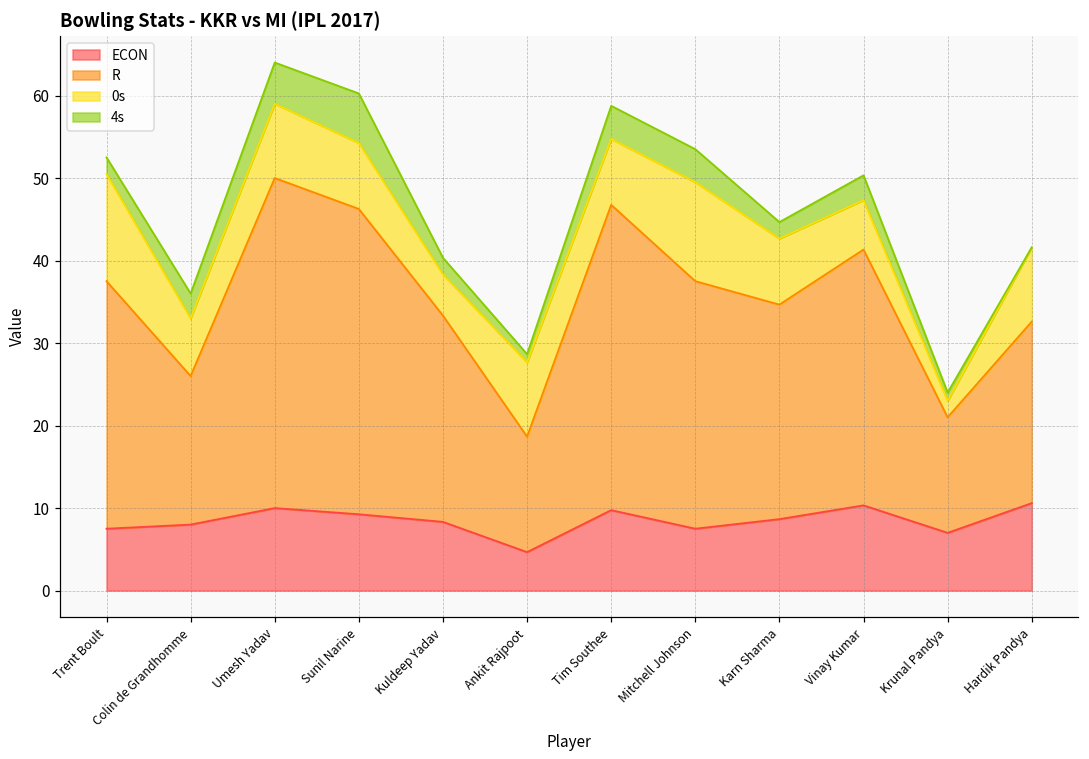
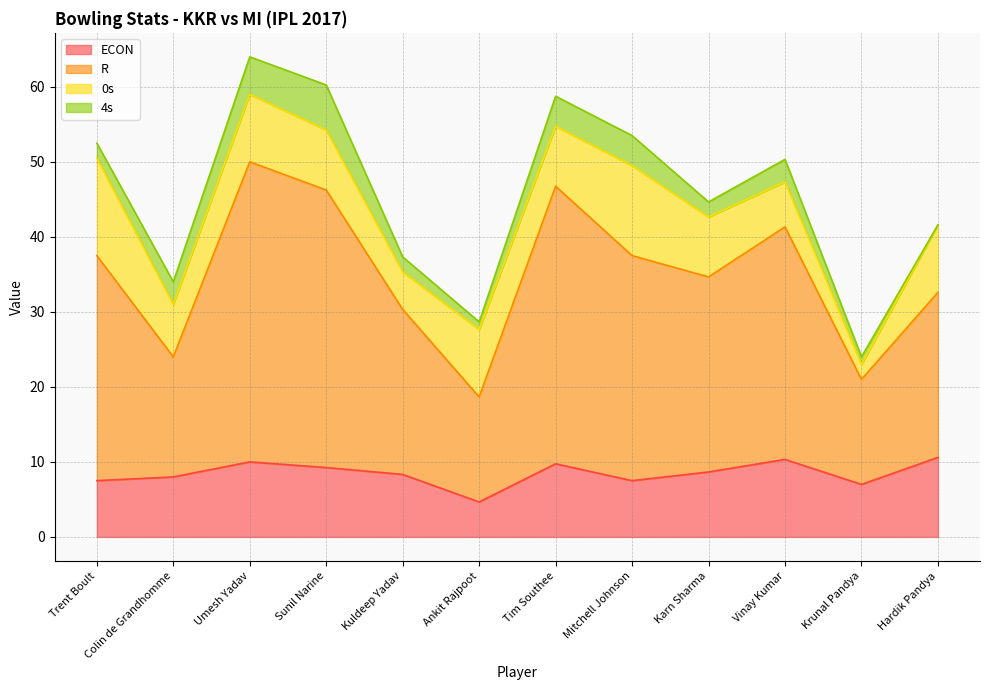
R, Colin de Grandhomme: 18 -> 16
R, Kuldeep Yadav: 25 -> 22
